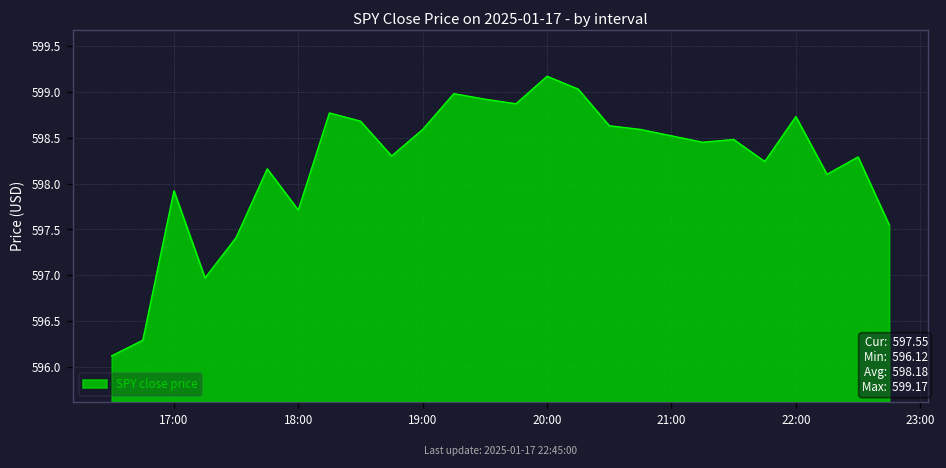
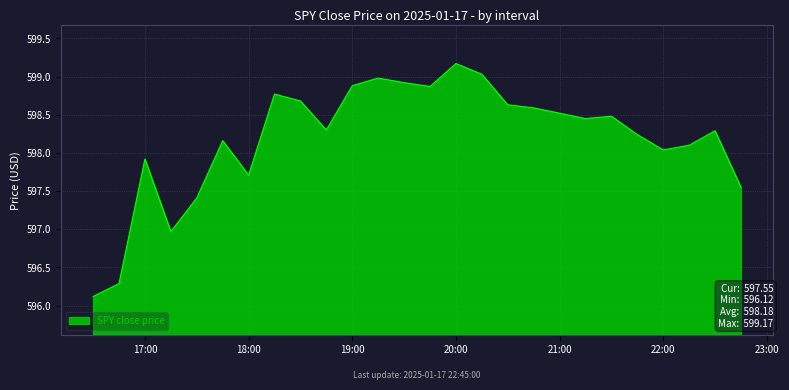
19:00: 598.6 -> 598.9
22:00: 598.7 -> 598.0
